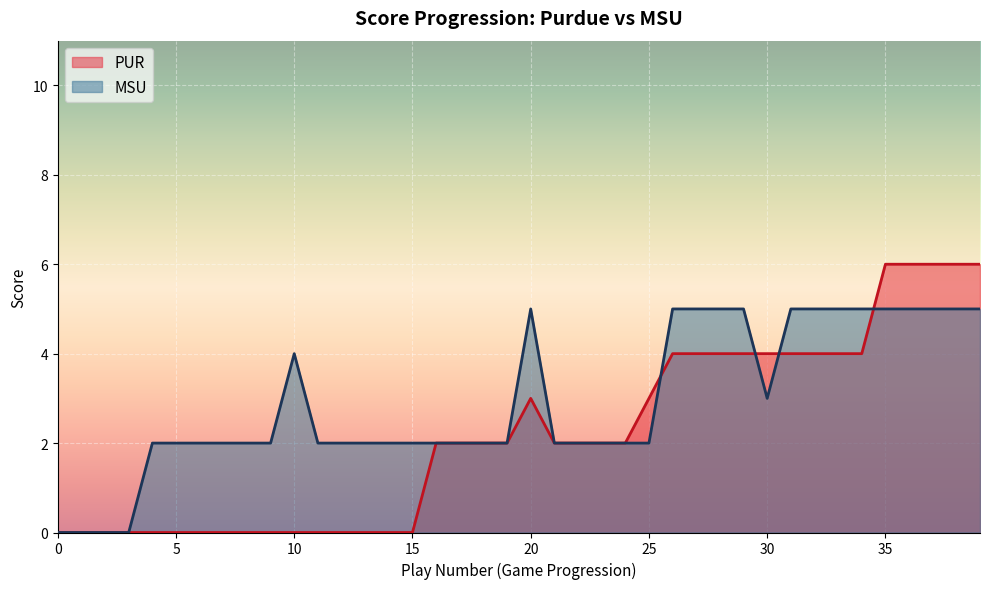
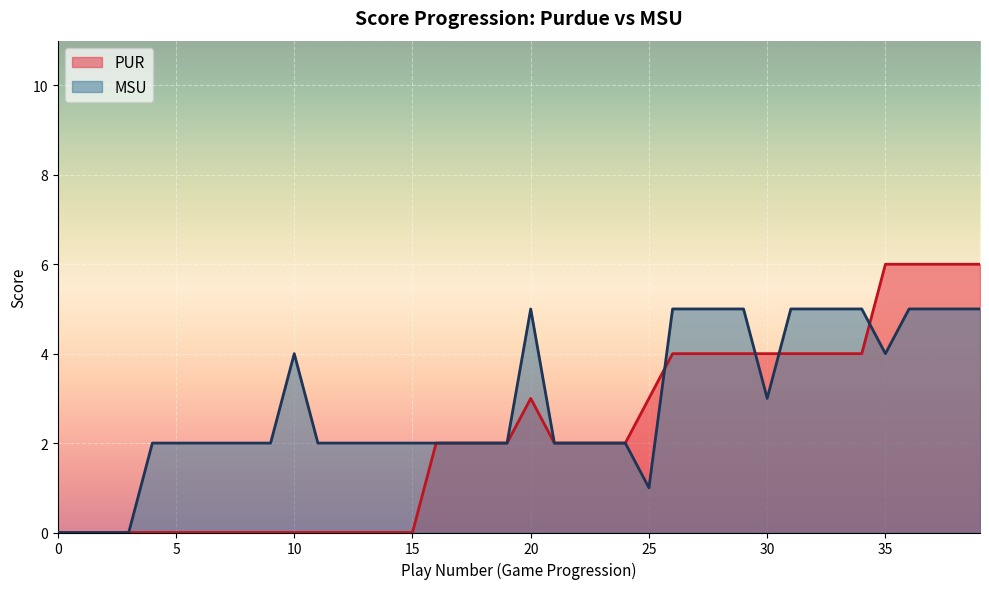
MSU, 25: 2 -> 1
MSU, 35: 5 -> 4
